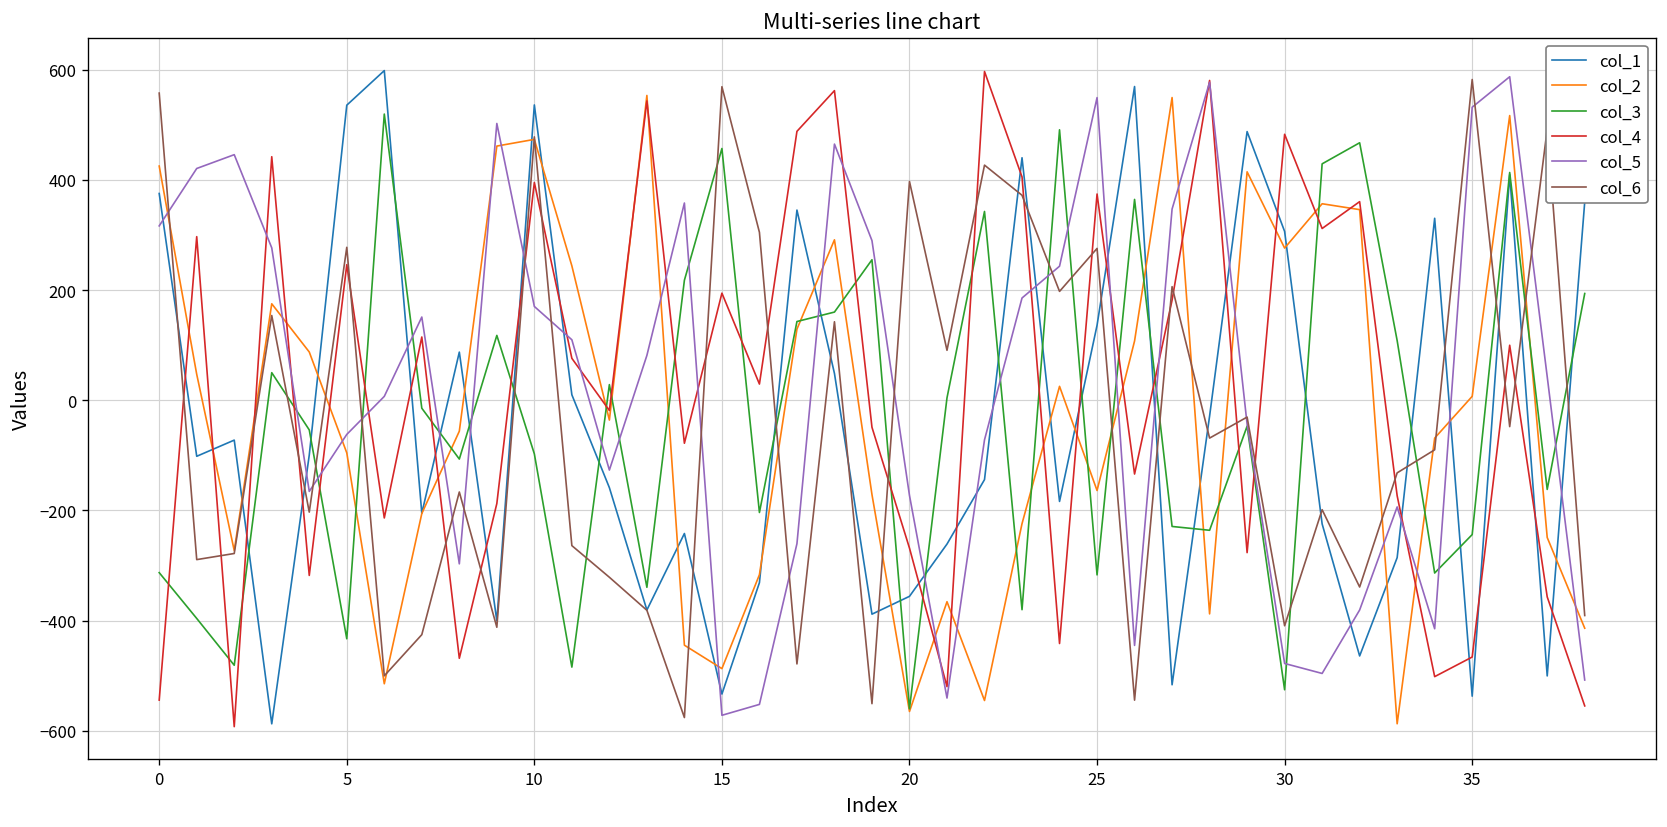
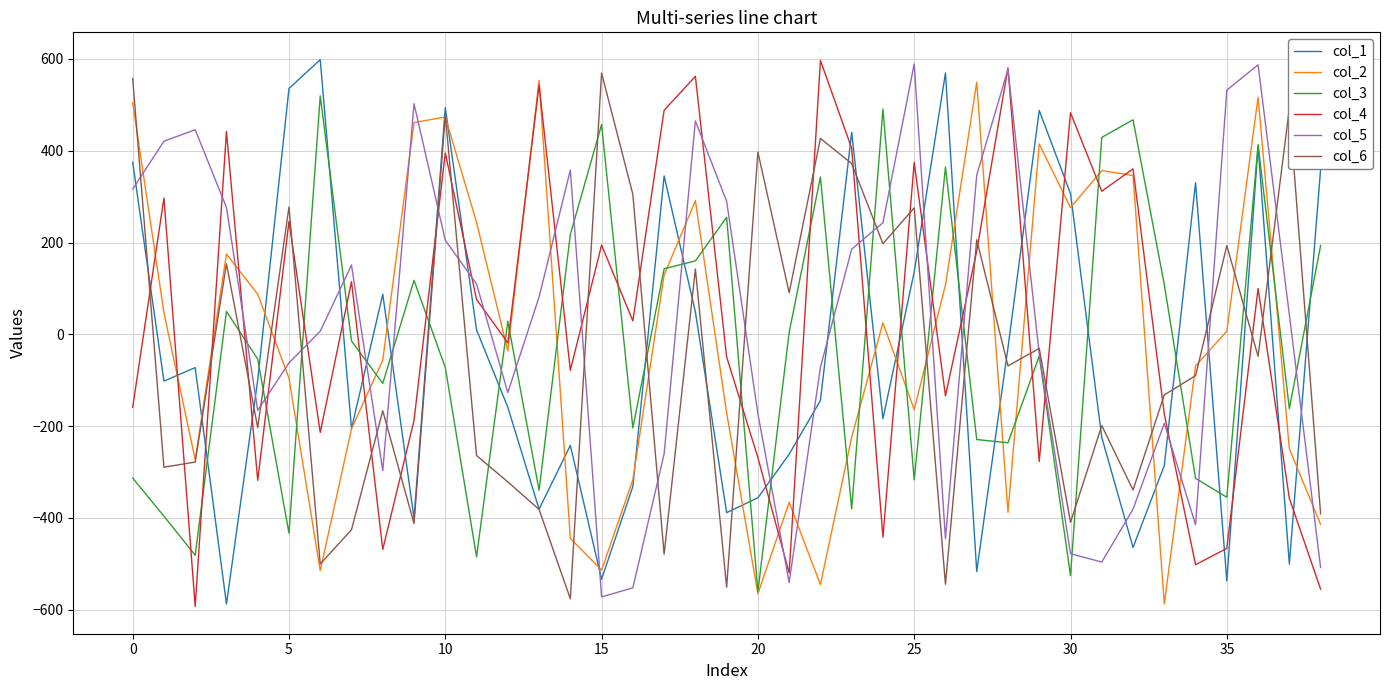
col_2, 0: 430 -> 500
col_4, 0: -540 -> -160
col_1, 10: 540 -> 490
col_3, 10: -100 -> -70
col_5, 10: 170 -> 210
col_2, 15: -490 -> -510
col_5, 25: 550 -> 590
col_3, 35: -240 -> -360
col_6, 35: 580 -> 190
